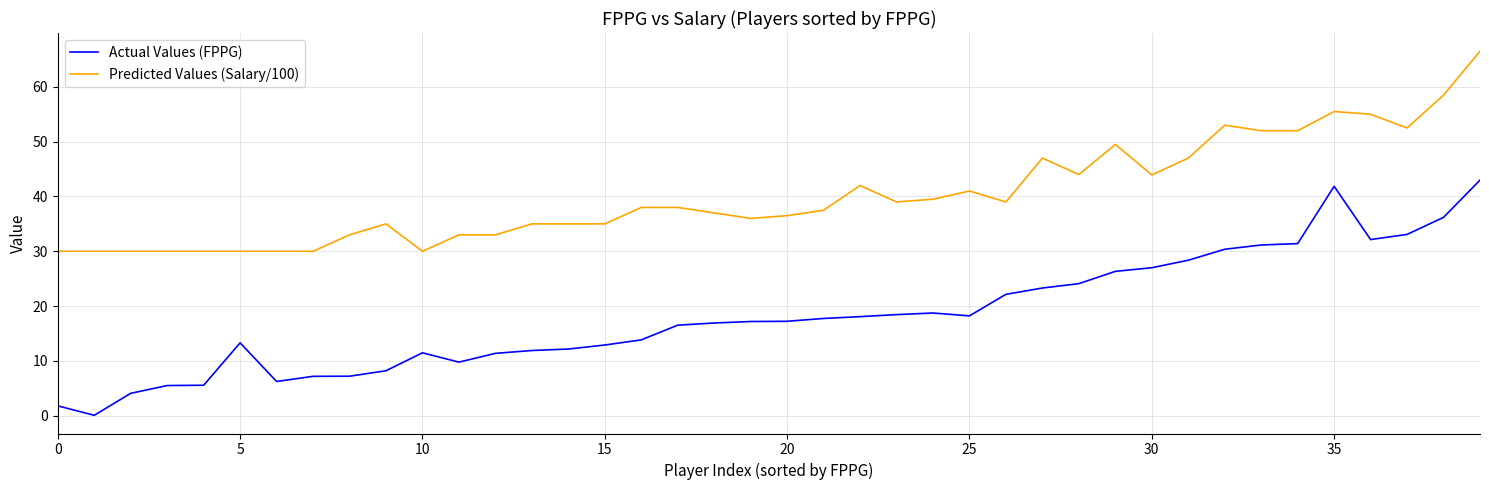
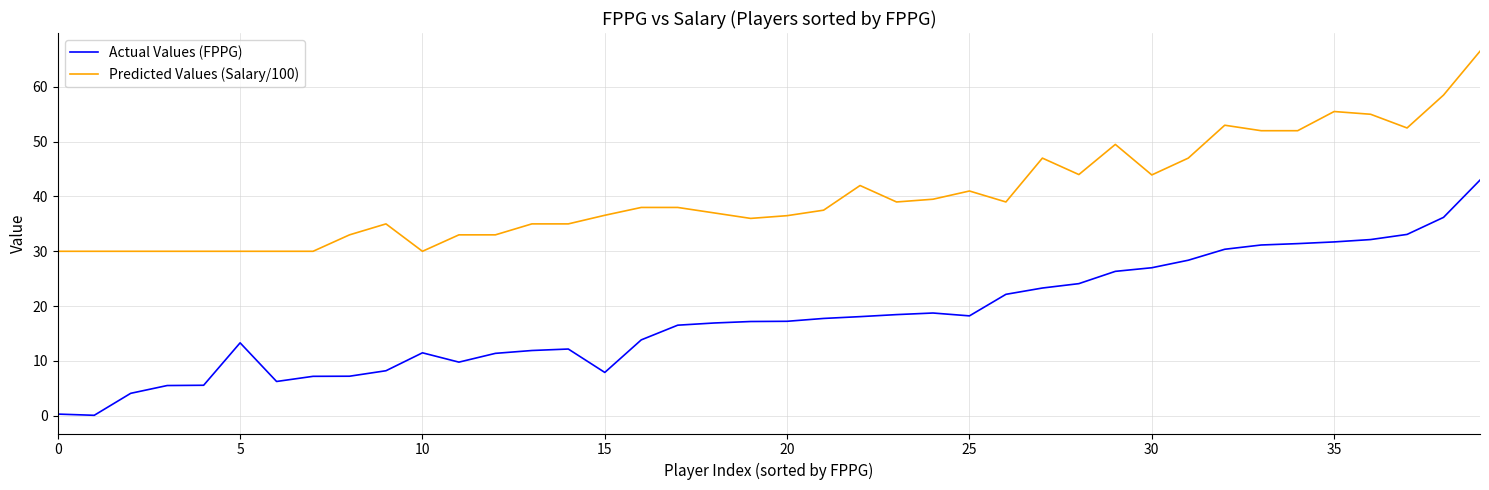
Actual Values (FPPG), 0: 2 -> 0
Actual Values (FPPG), 15: 13 -> 8
Predicted Values (Salary/100), 15: 35 -> 37
Actual Values (FPPG), 35: 42 -> 32
